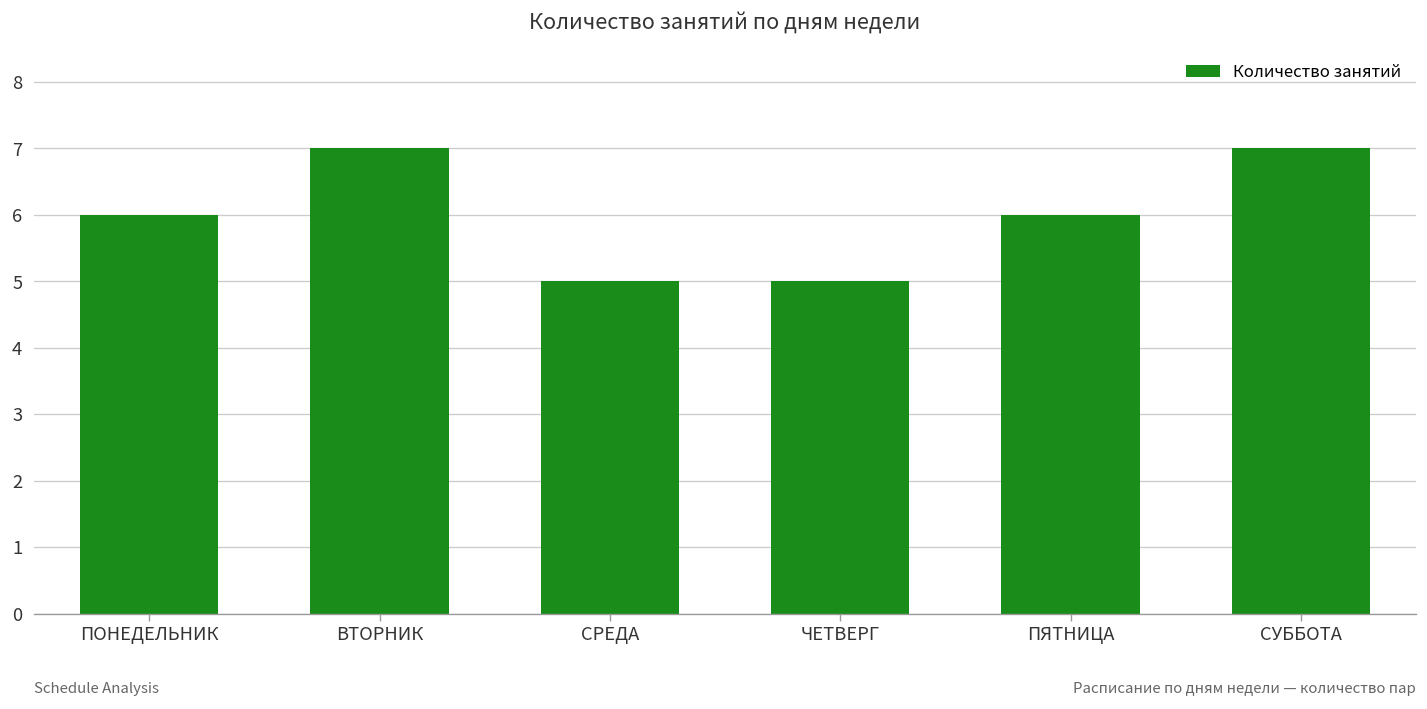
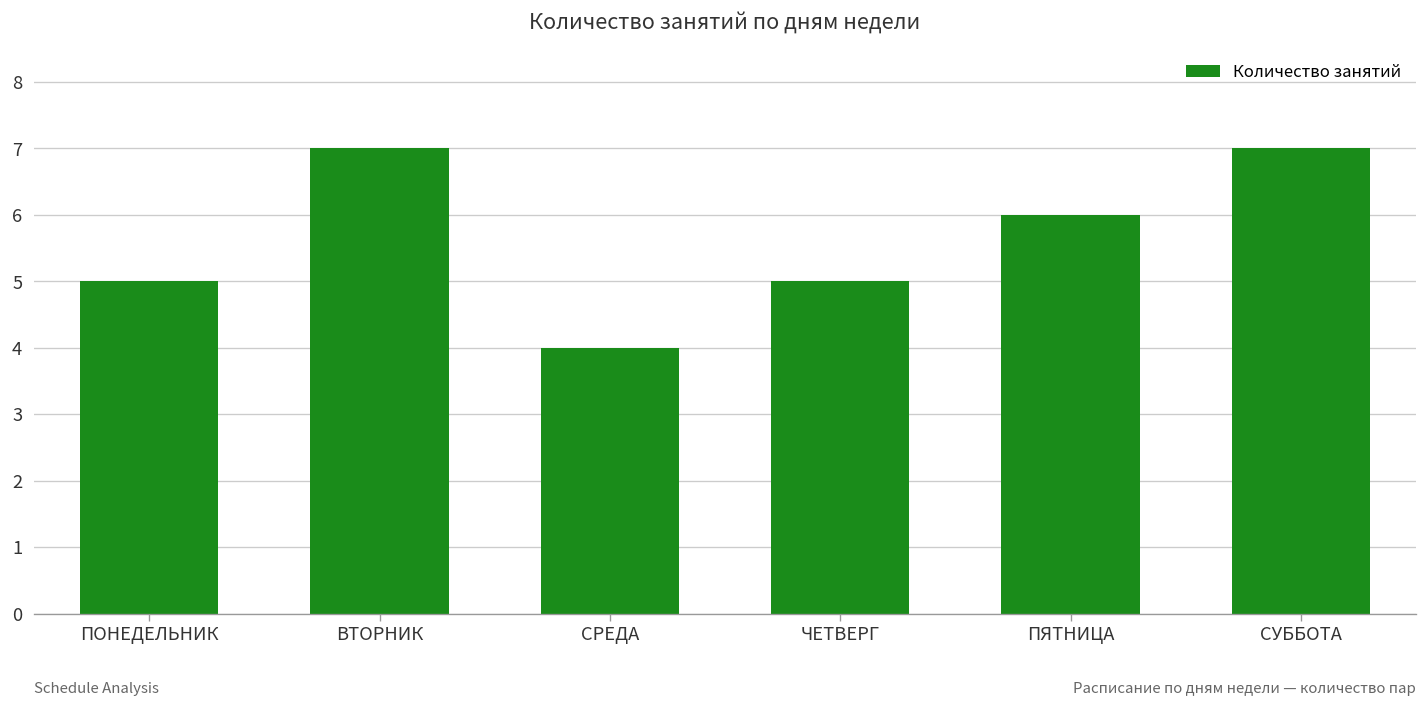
ПОНЕДЕЛЬНИК: 6 -> 5
СРЕДА: 5 -> 4
